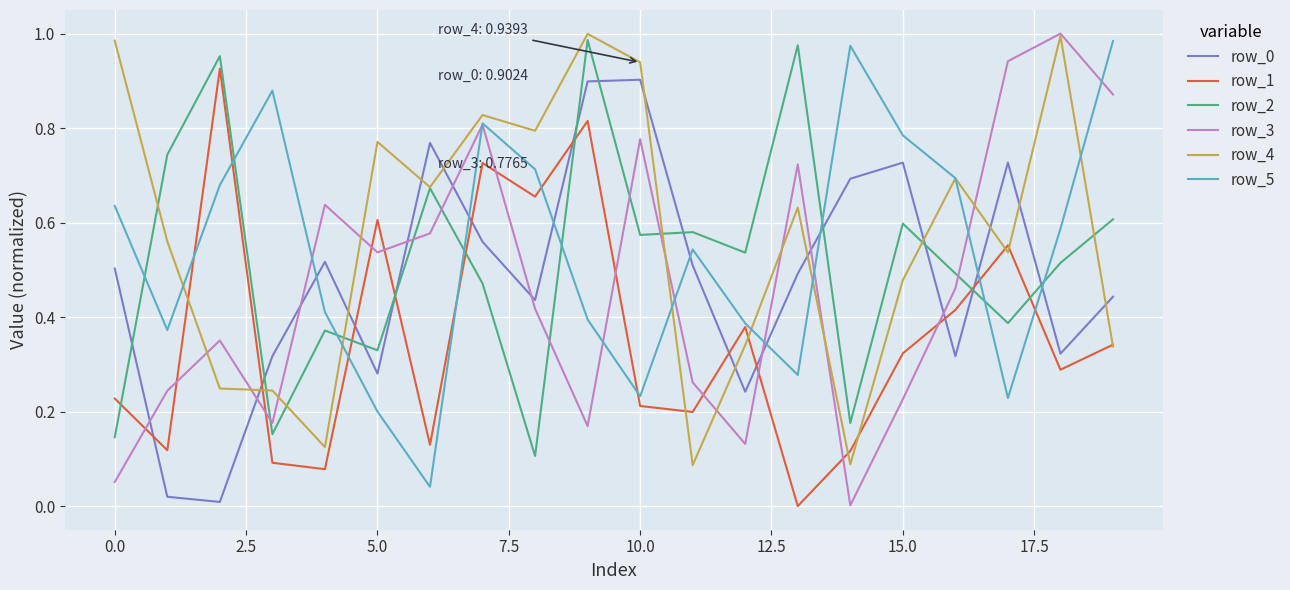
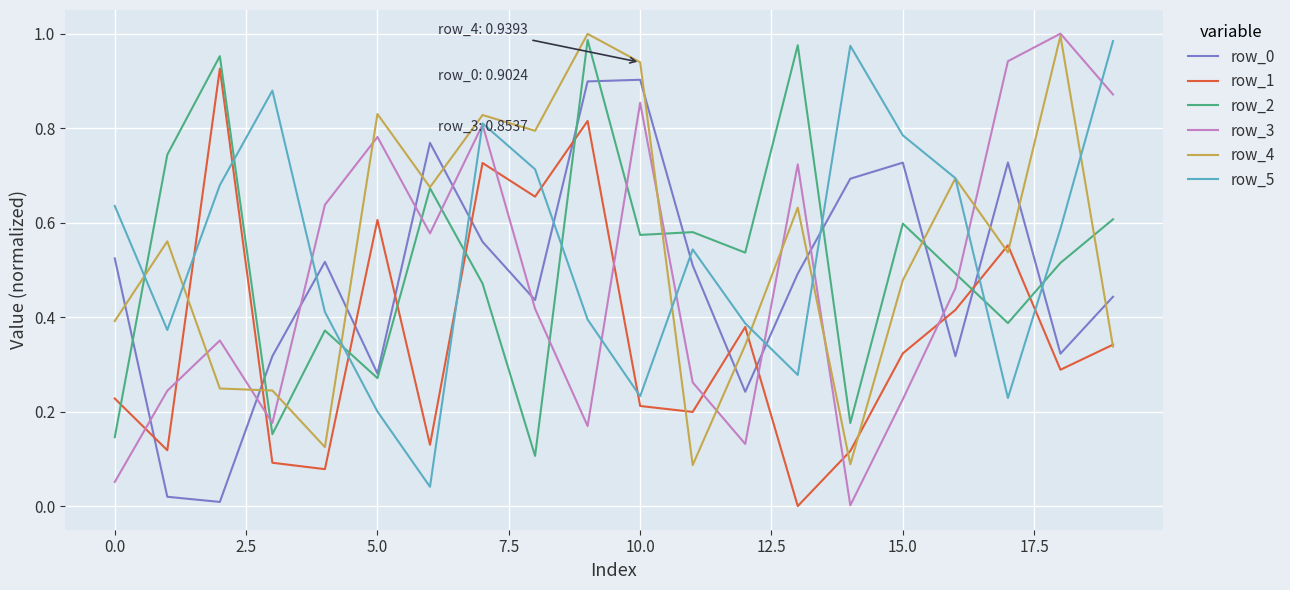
row_0, 0.0: 0.50 -> 0.52
row_4, 0.0: 0.99 -> 0.39
row_2, 5.0: 0.33 -> 0.27
row_3, 5.0: 0.54 -> 0.78
row_4, 5.0: 0.77 -> 0.83
row_3, 10.0: 0.7765 -> 0.8537
